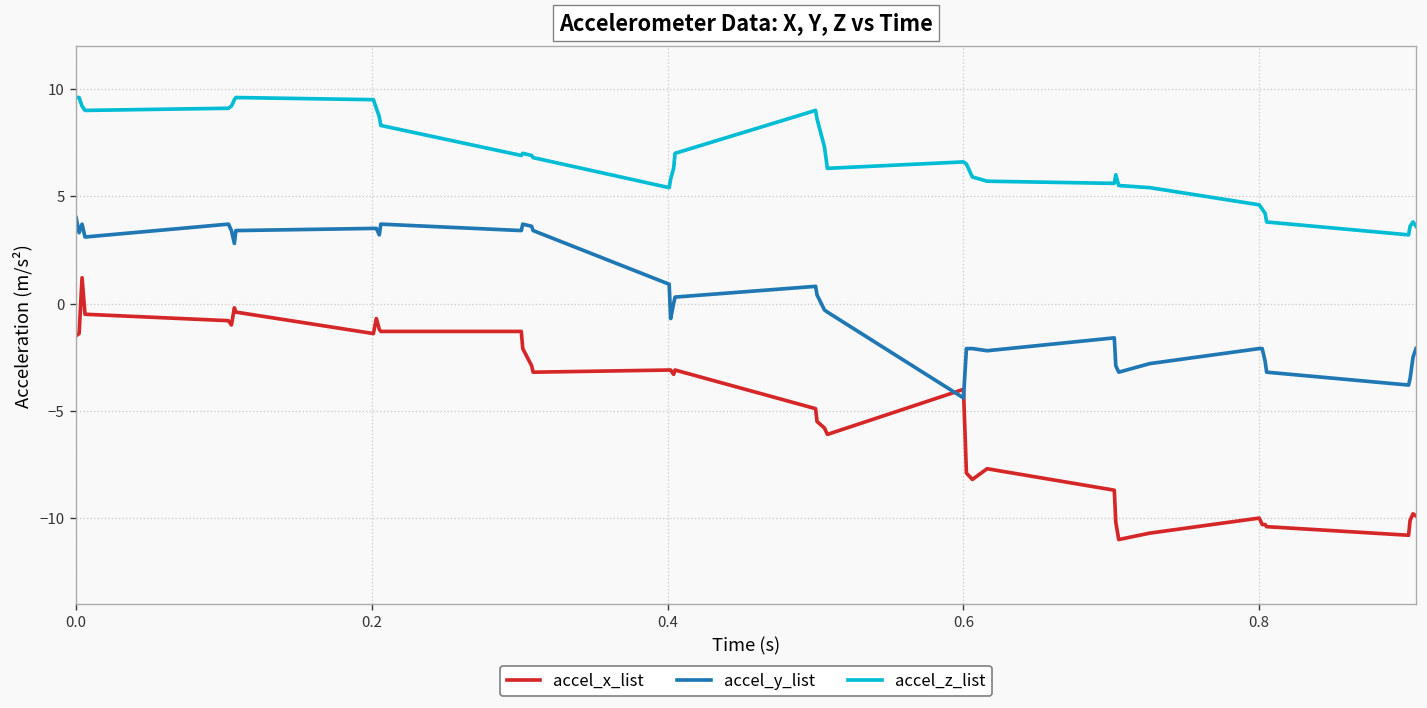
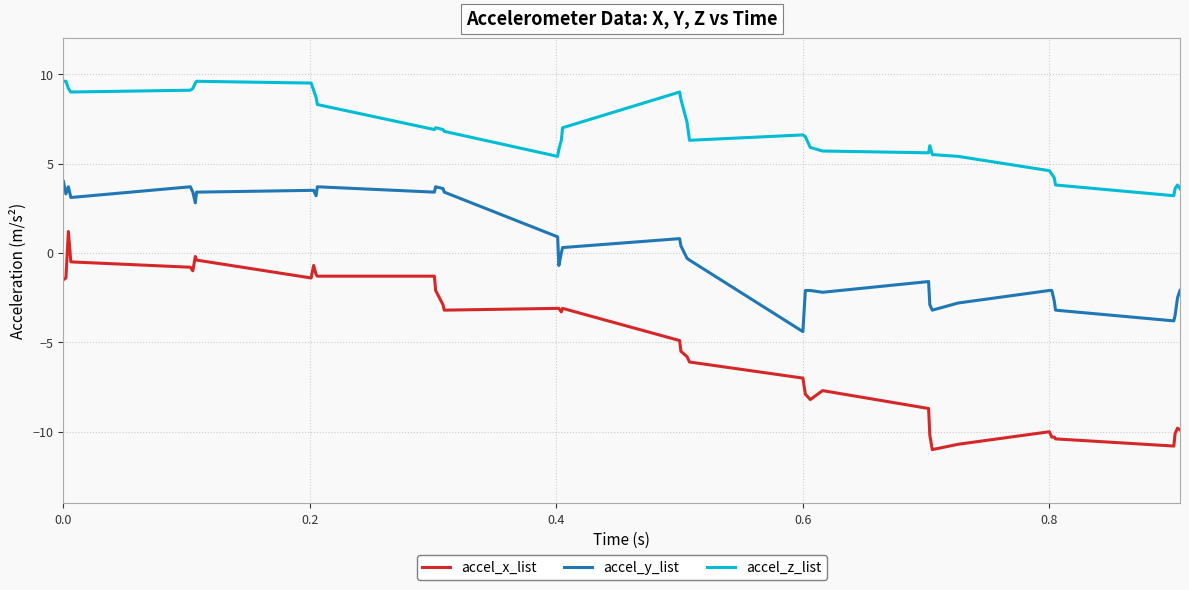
accel_x_list, 0.6: -4 -> -7
